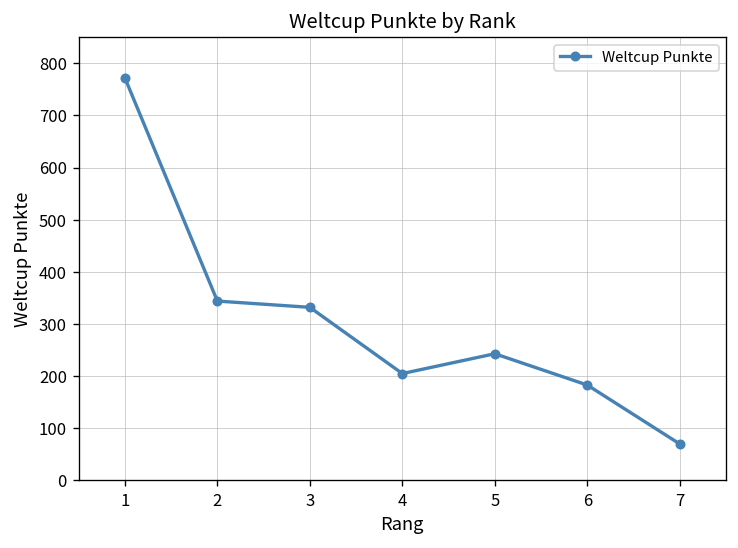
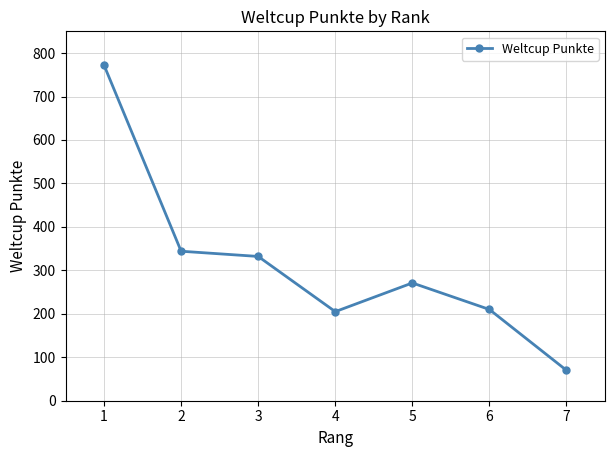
5: 240 -> 270
6: 180 -> 210
